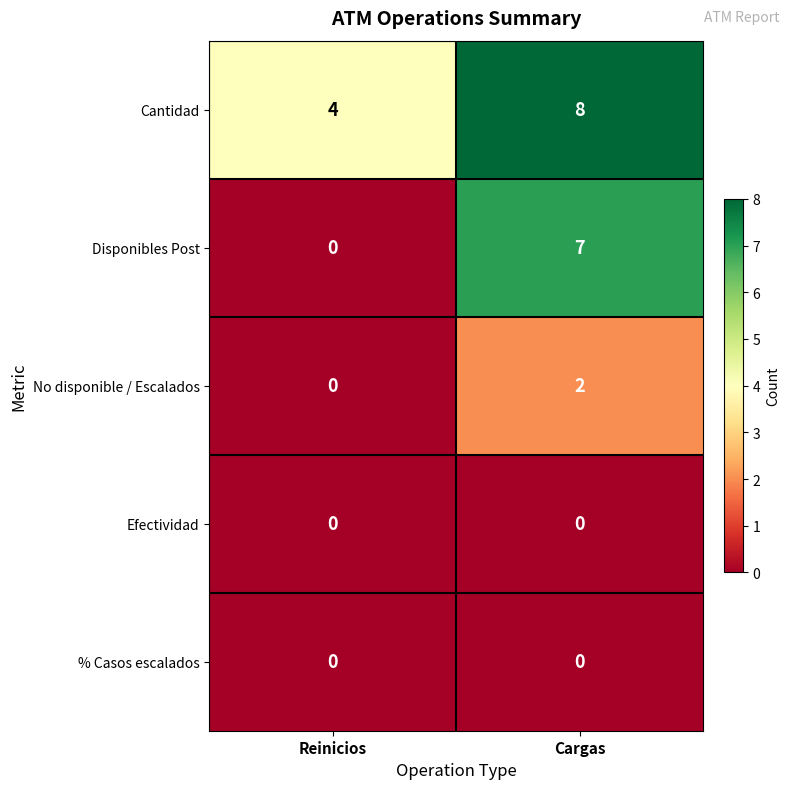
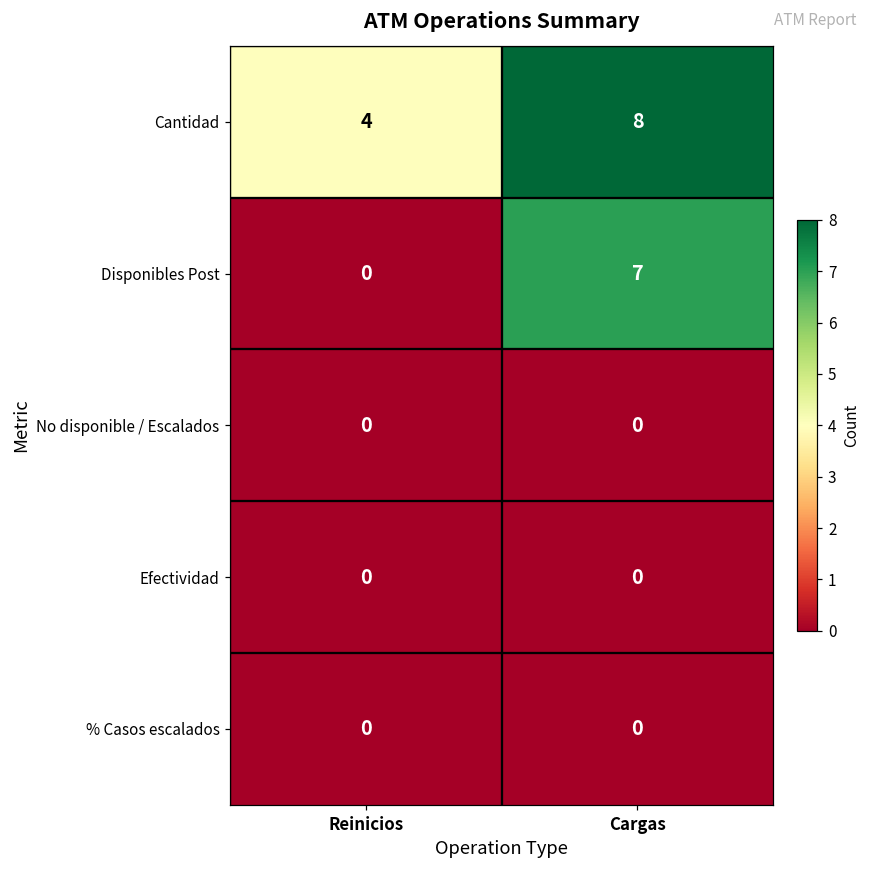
No disponible / Escalados, Cargas: 2 -> 0
